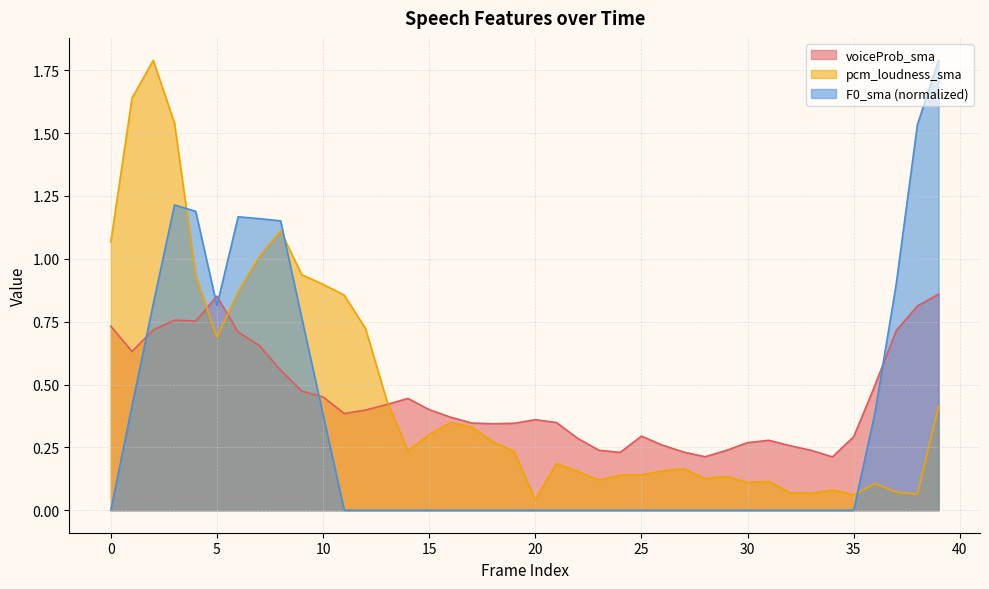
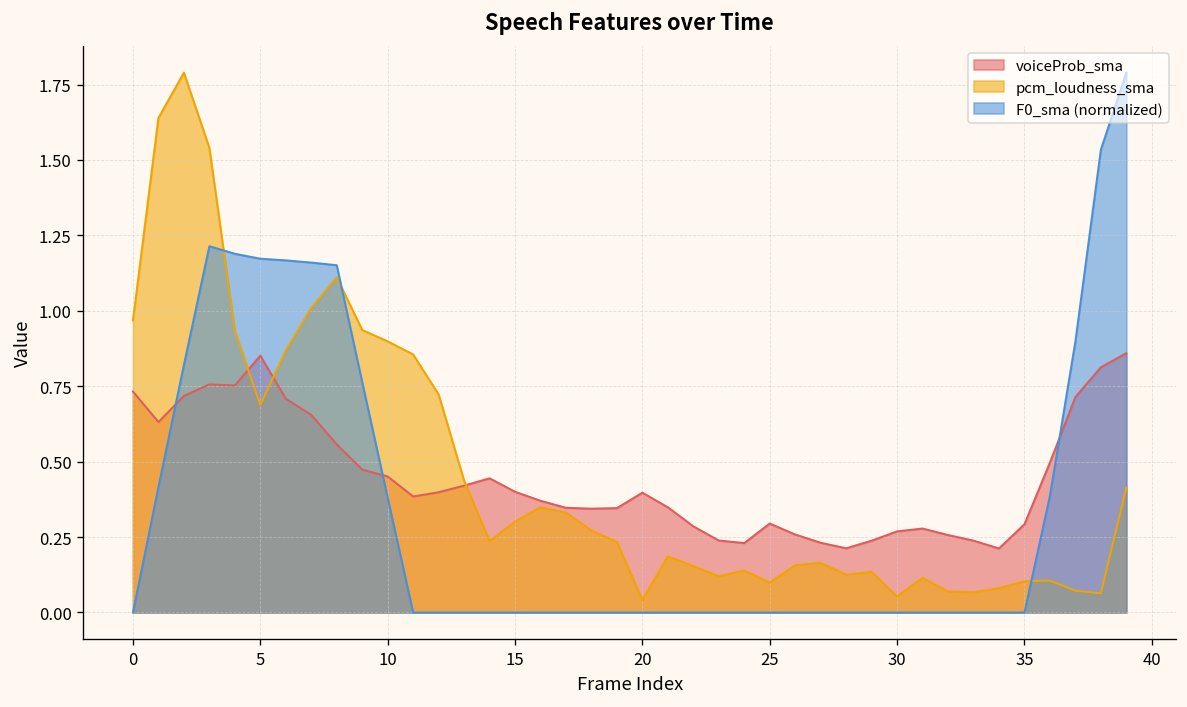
pcm_loudness_sma, 0: 1.07 -> 0.97
F0_sma (normalized), 5: 0.81 -> 1.17
voiceProb_sma, 20: 0.36 -> 0.40
pcm_loudness_sma, 25: 0.14 -> 0.10
pcm_loudness_sma, 30: 0.11 -> 0.05
pcm_loudness_sma, 35: 0.06 -> 0.10
